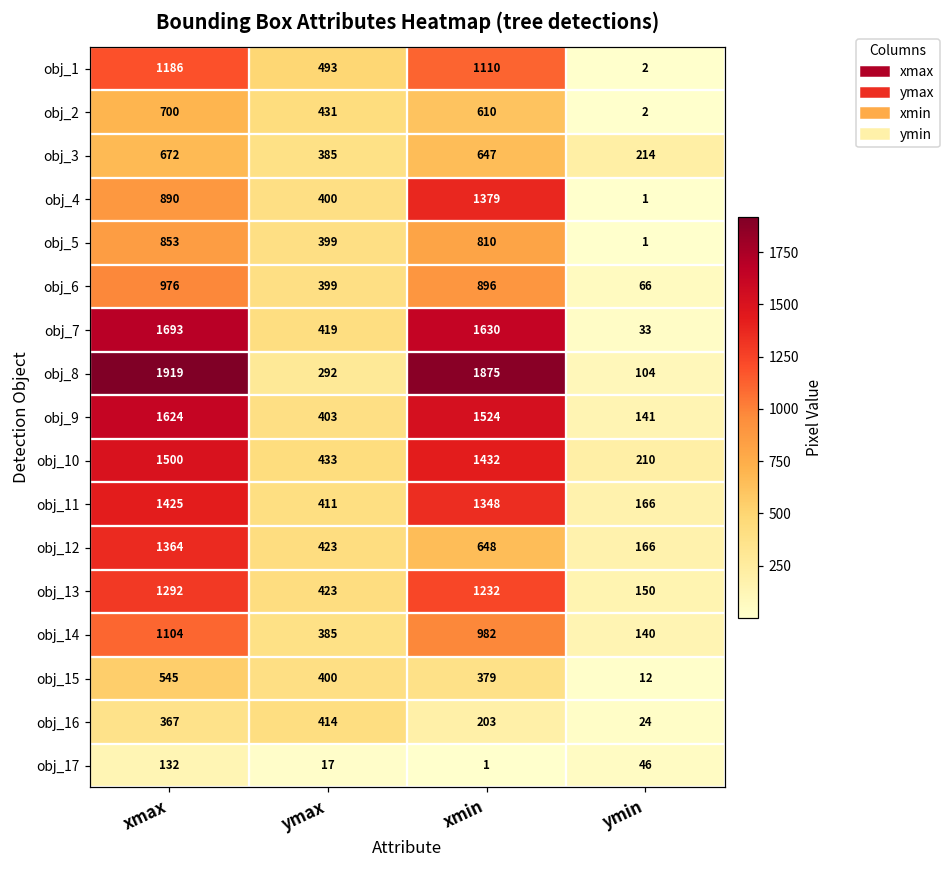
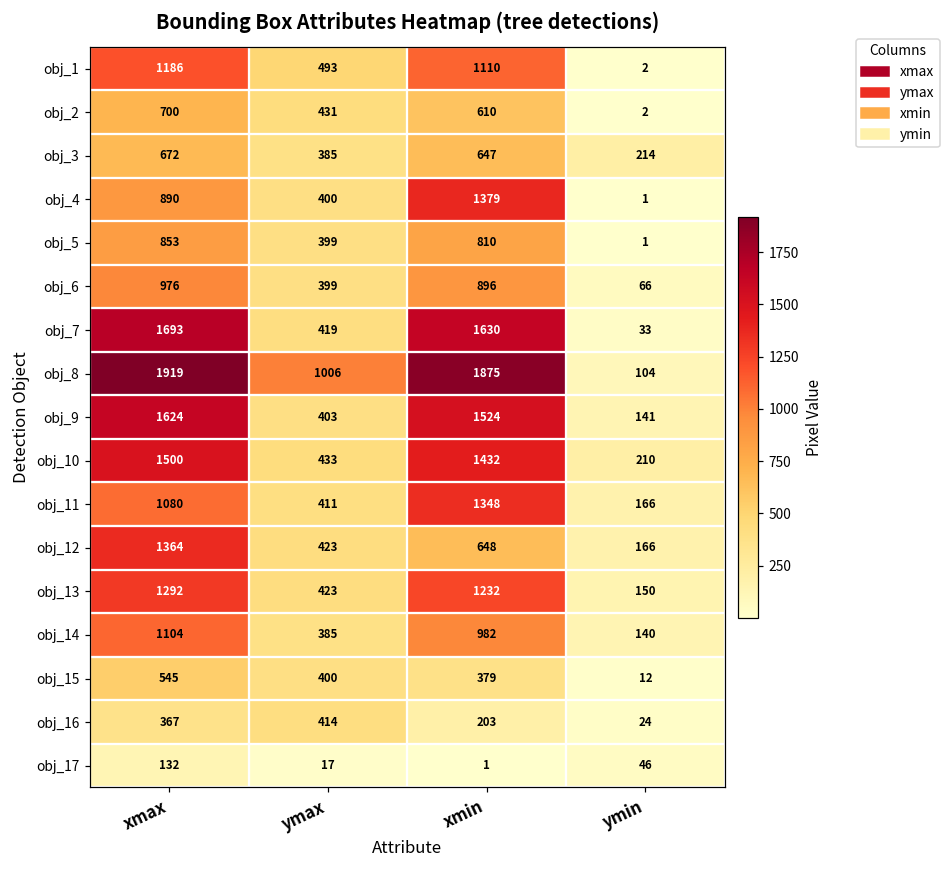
obj_8, ymax: 292 -> 1006
obj_11, xmax: 1425 -> 1080
